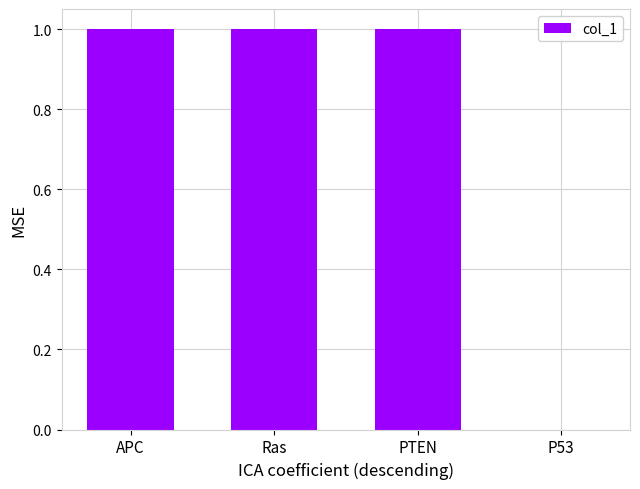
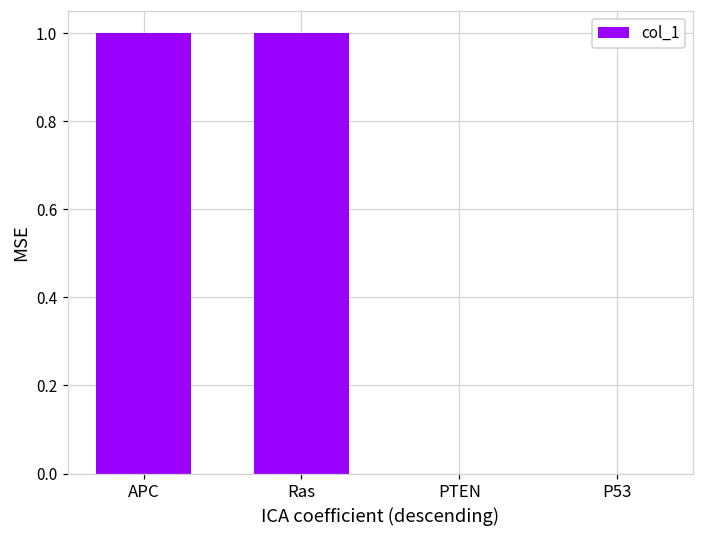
PTEN: 1 -> 0
